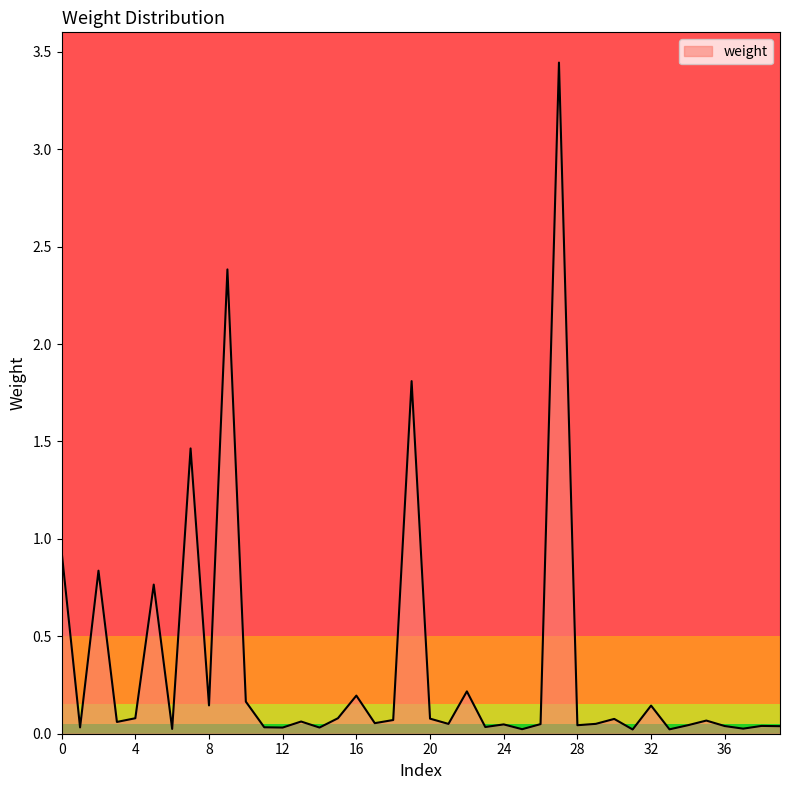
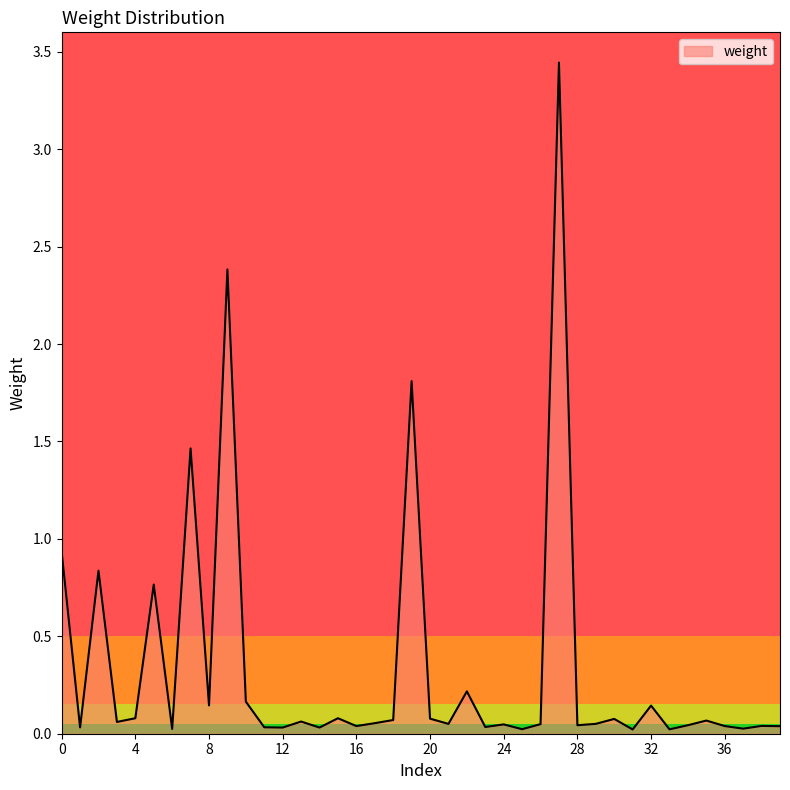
16: 0.20 -> 0.04
